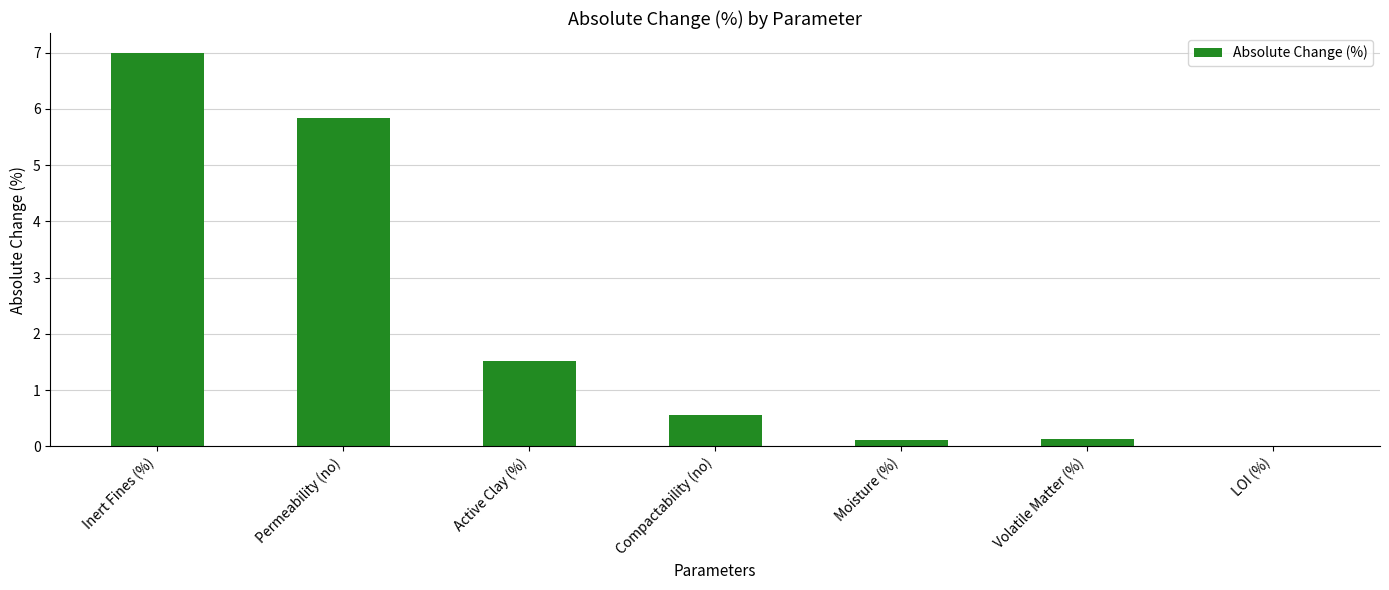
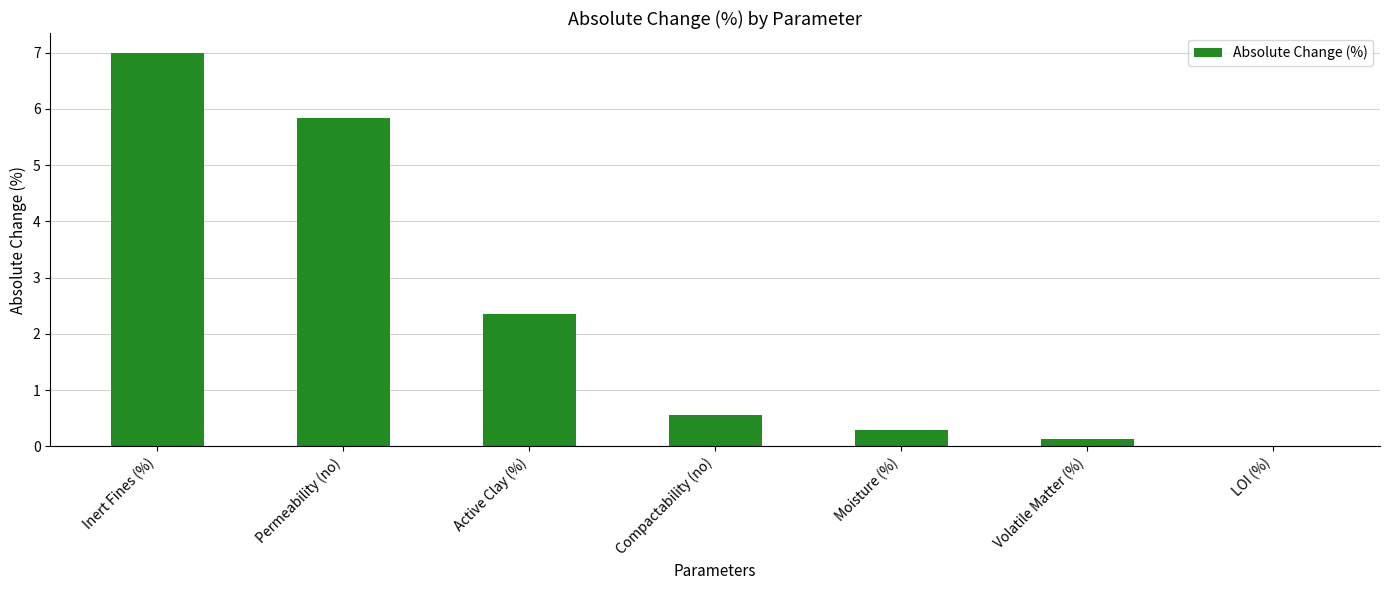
Active Clay (%): 1.5 -> 2.4
Moisture (%): 0.1 -> 0.3
